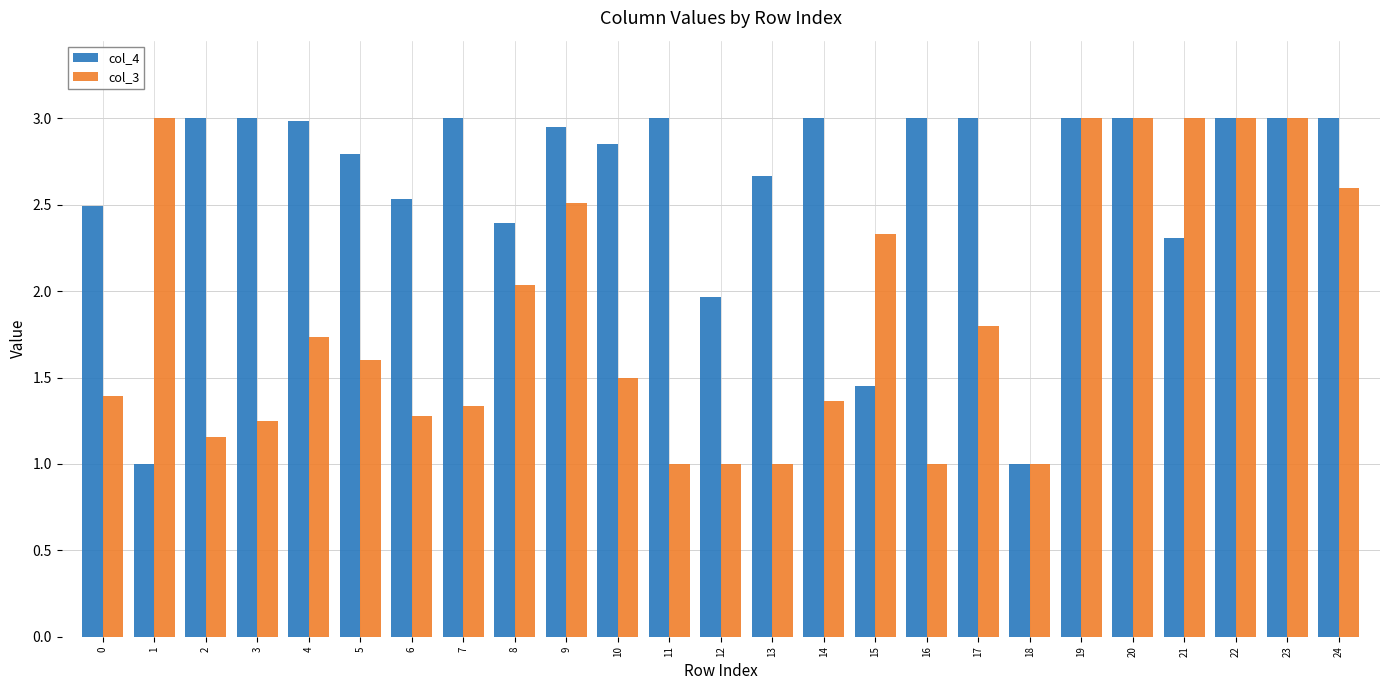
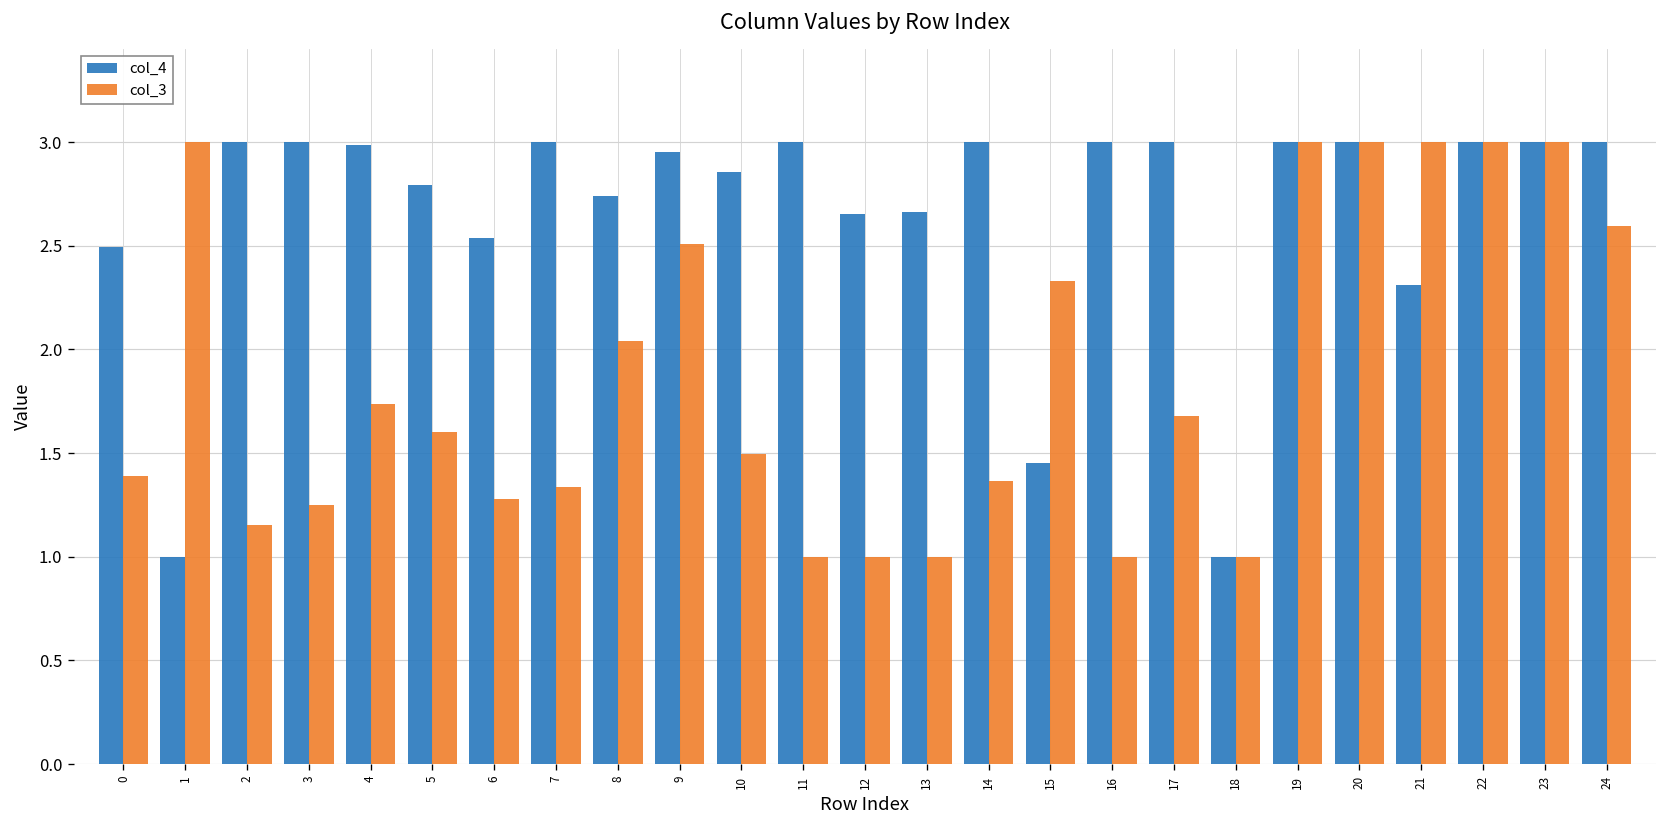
col_4, 8: 2.39 -> 2.74
col_4, 12: 1.97 -> 2.65
col_3, 17: 1.80 -> 1.68
